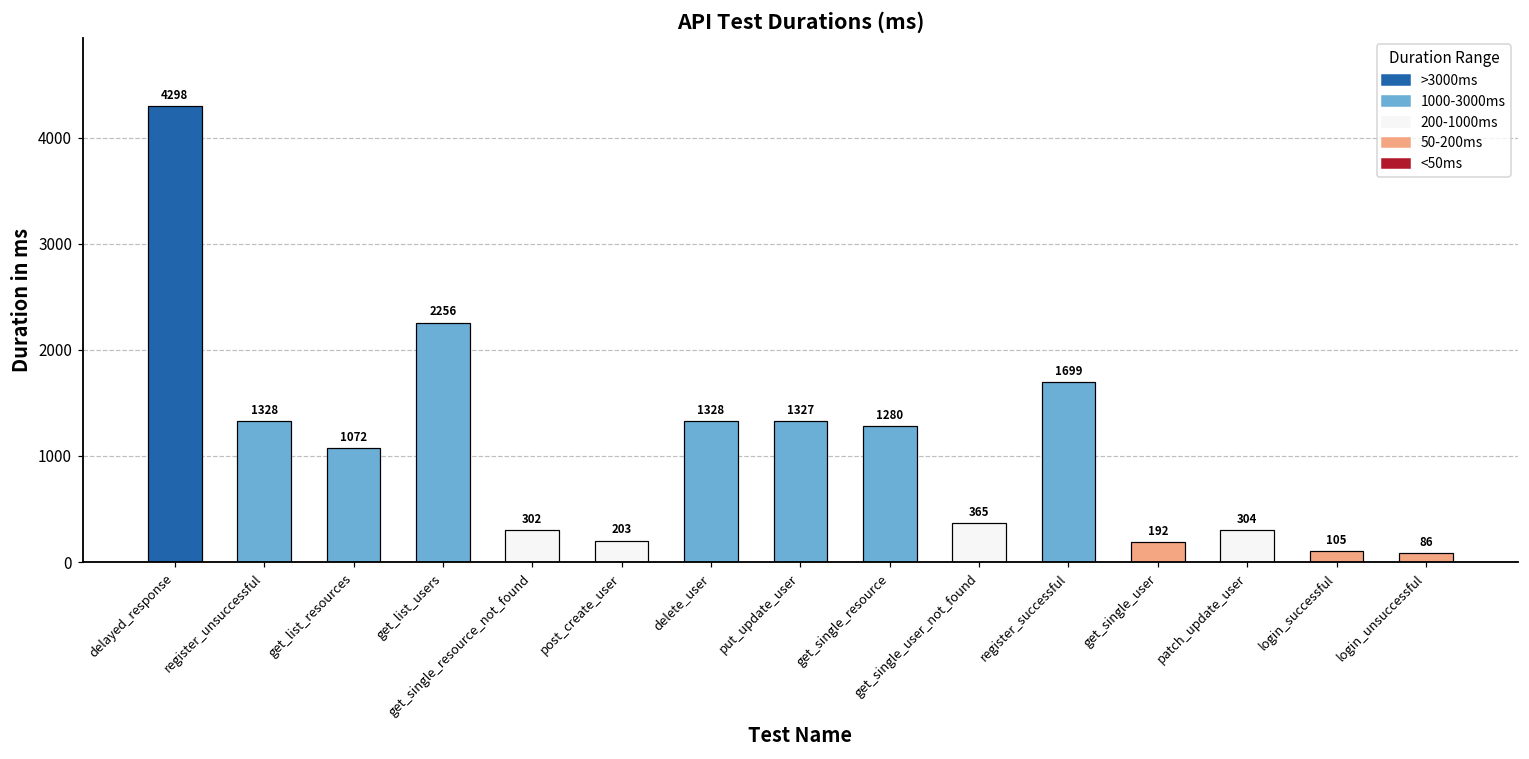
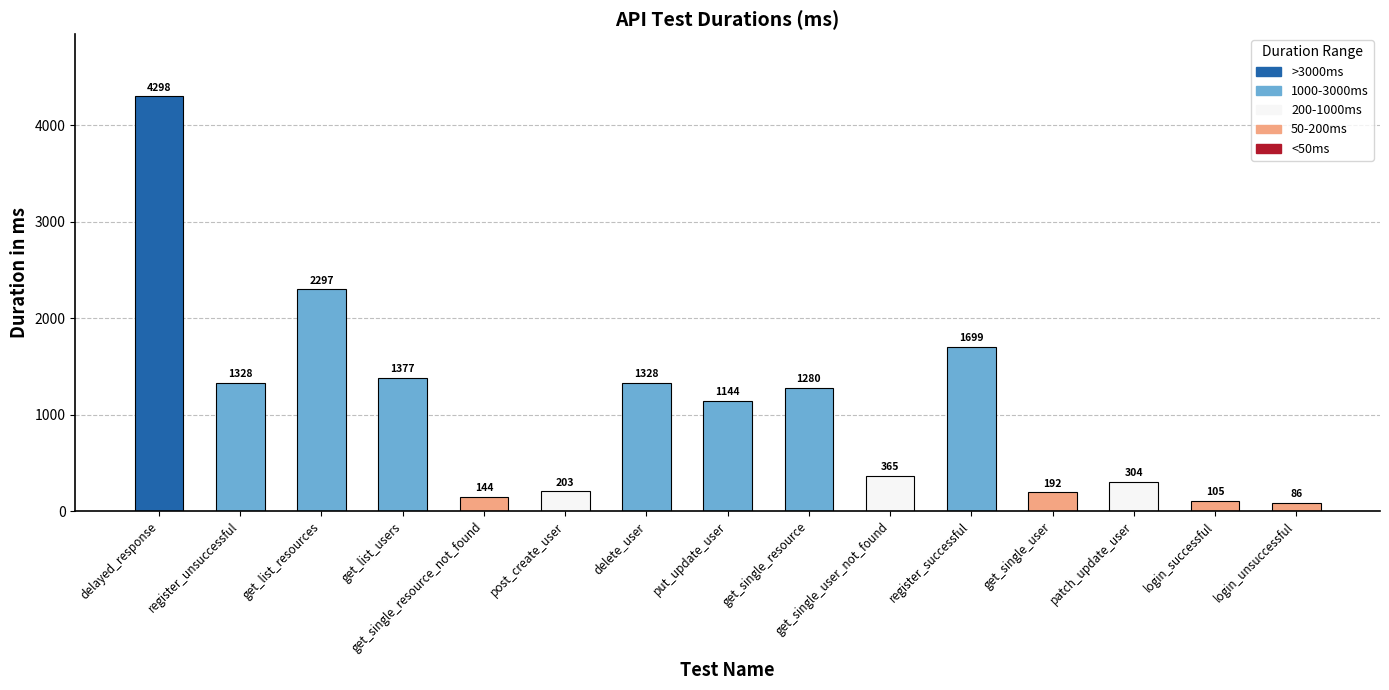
get_list_resources: 1072 -> 2297
get_list_users: 2256 -> 1377
get_single_resource_not_found: 302 -> 144
put_update_user: 1327 -> 1144
